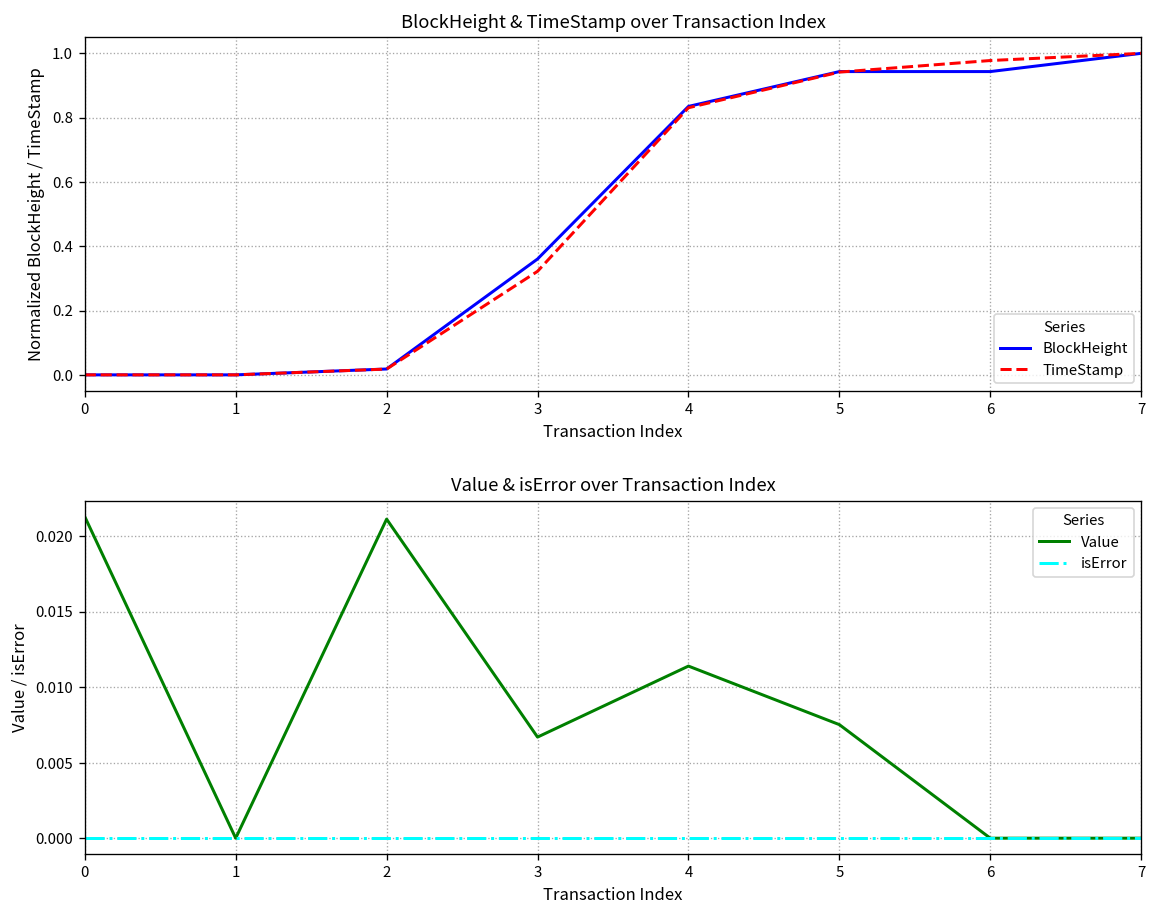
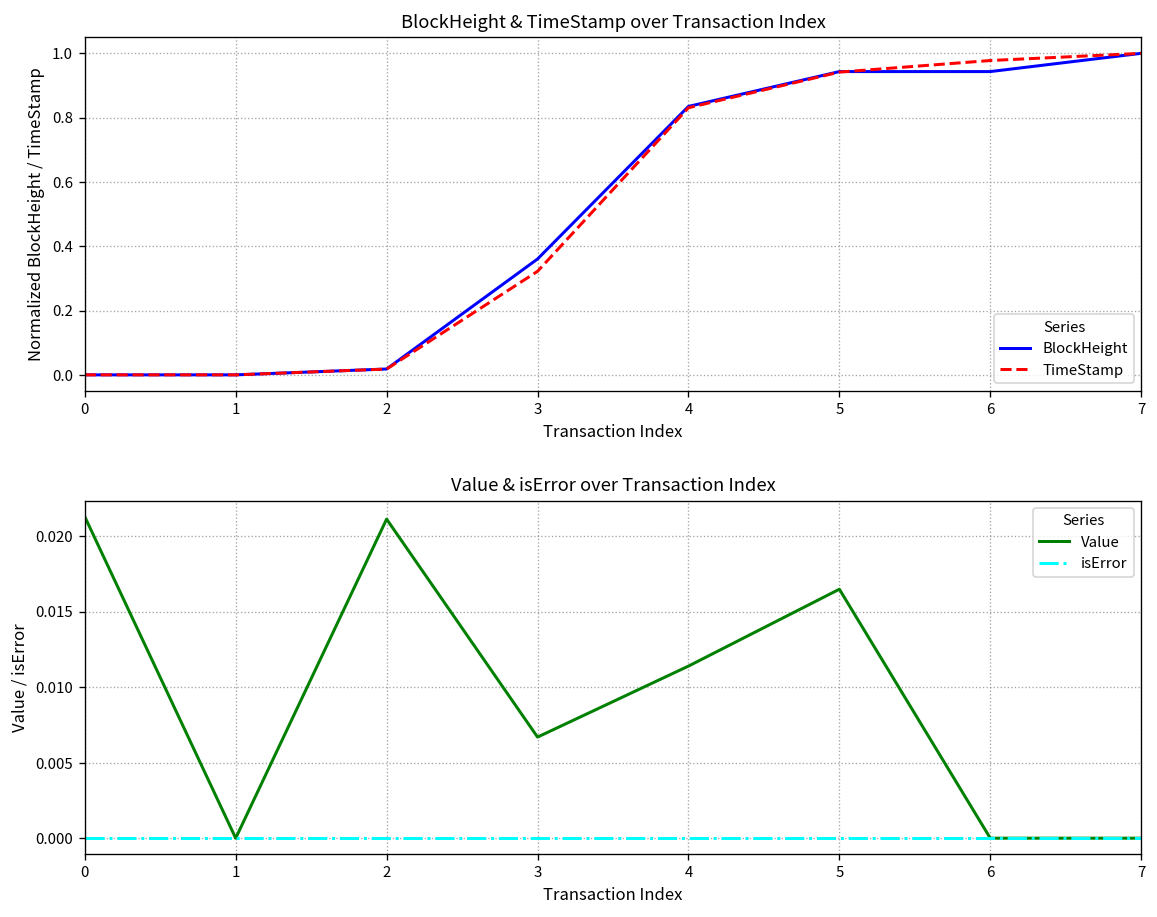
Value & isError over Transaction Index, Value, 5: 0.0075 -> 0.0165
